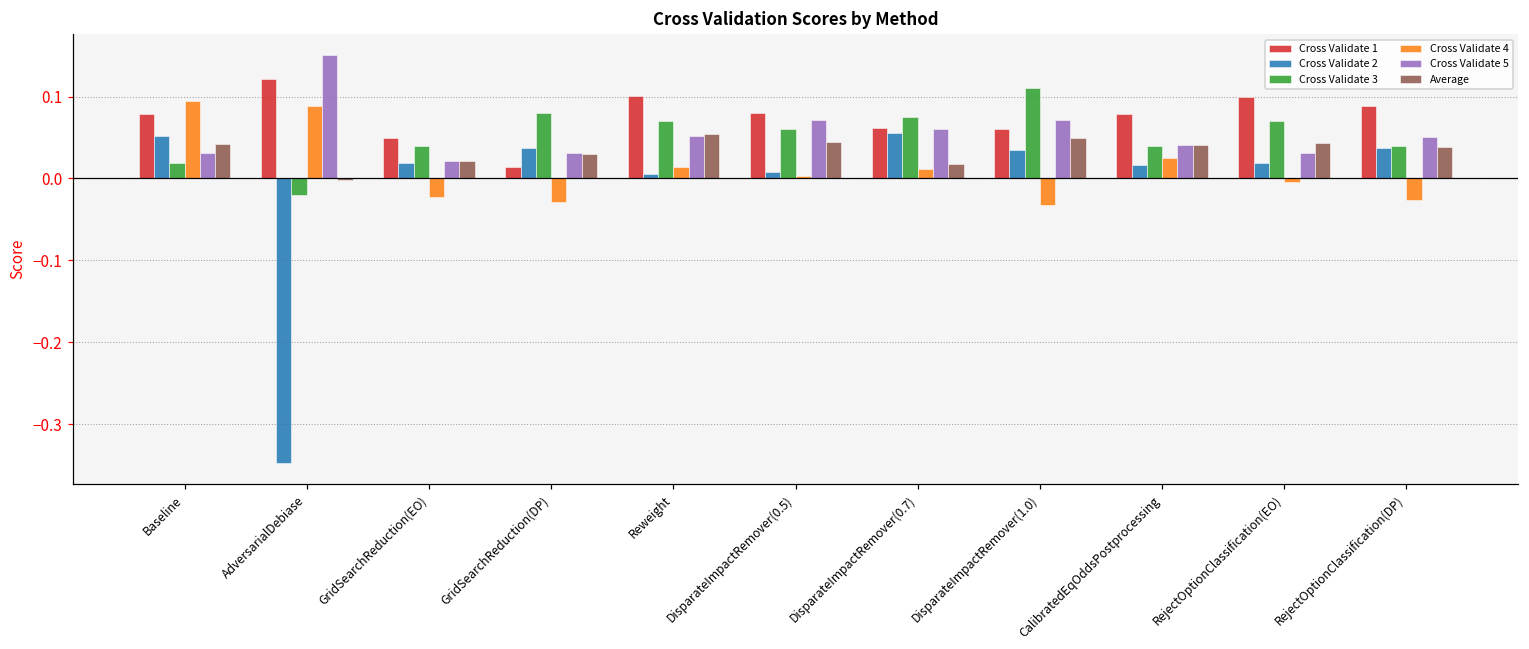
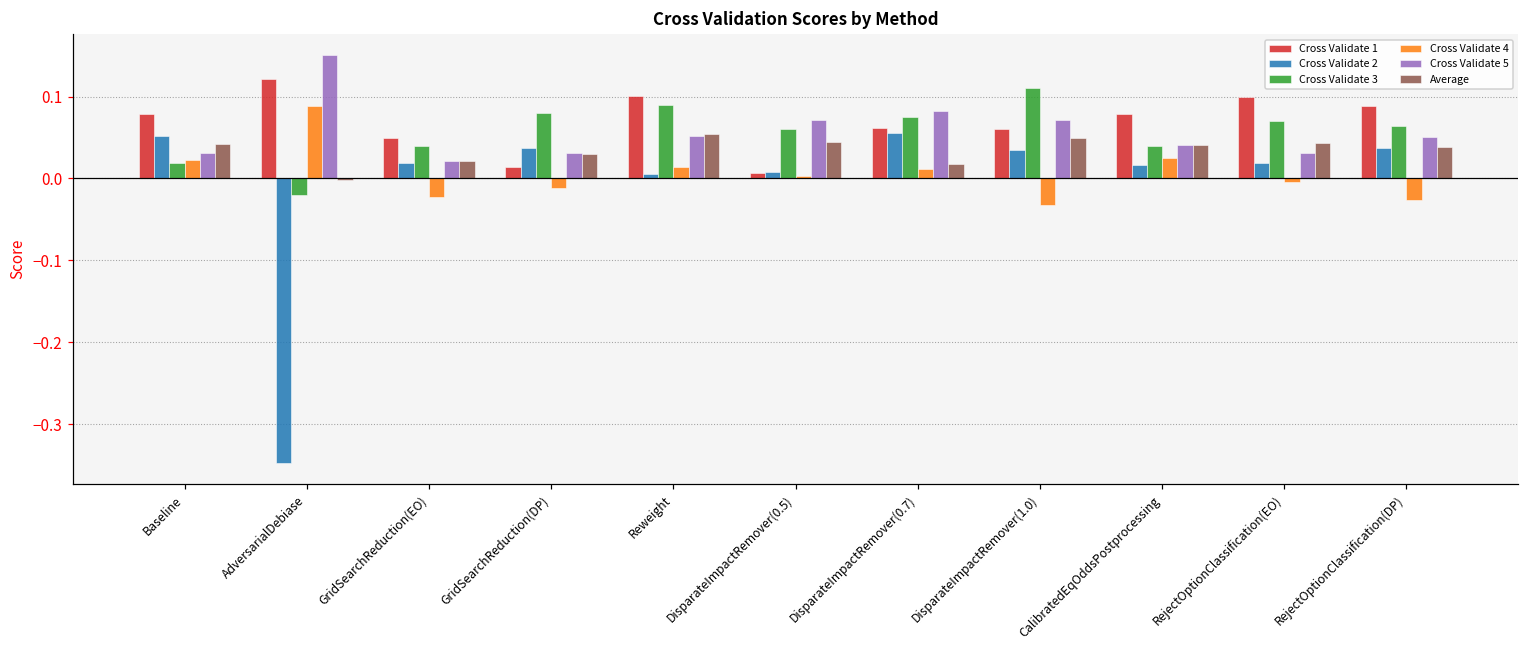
Cross Validate 4, Baseline: 0.09 -> 0.02
Cross Validate 4, GridSearchReduction(DP): -0.03 -> -0.01
Cross Validate 3, Reweight: 0.07 -> 0.09
Cross Validate 1, DisparateImpactRemover(0.5): 0.08 -> 0.01
Cross Validate 5, DisparateImpactRemover(0.7): 0.06 -> 0.08
Cross Validate 3, RejectOptionClassification(DP): 0.04 -> 0.06
